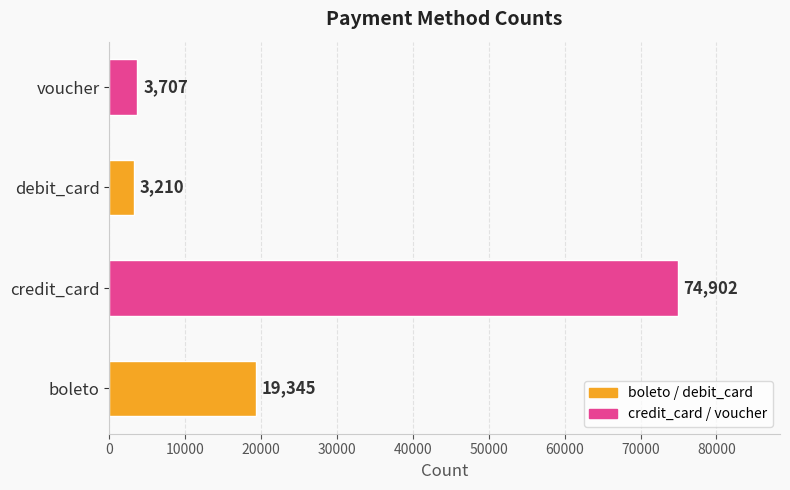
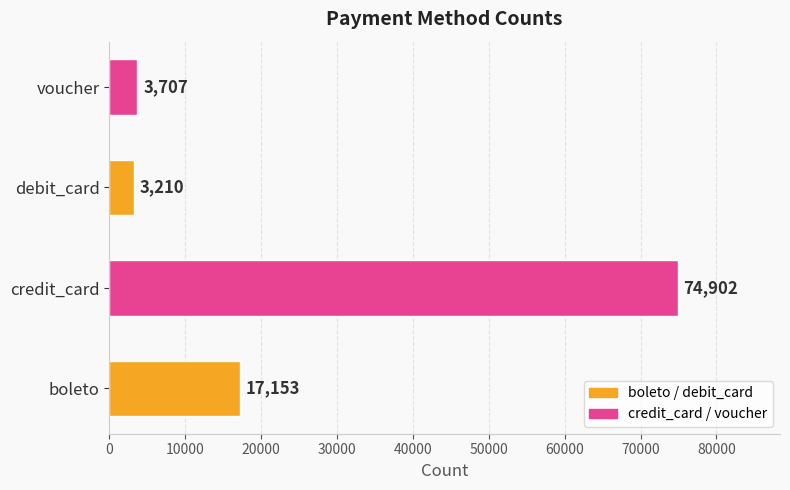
boleto: 19,345 -> 17,153
